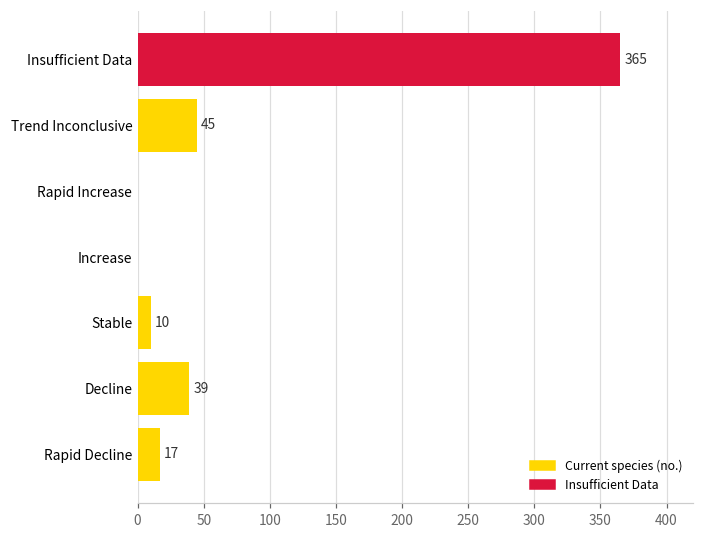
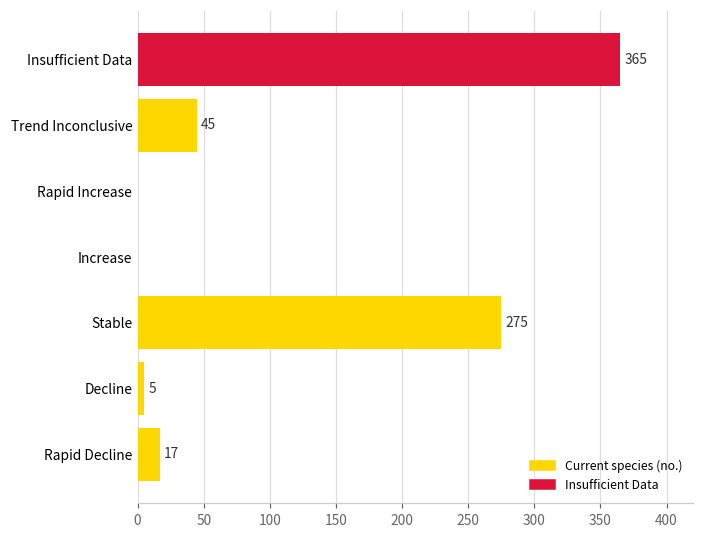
Stable: 10 -> 275
Decline: 39 -> 5
